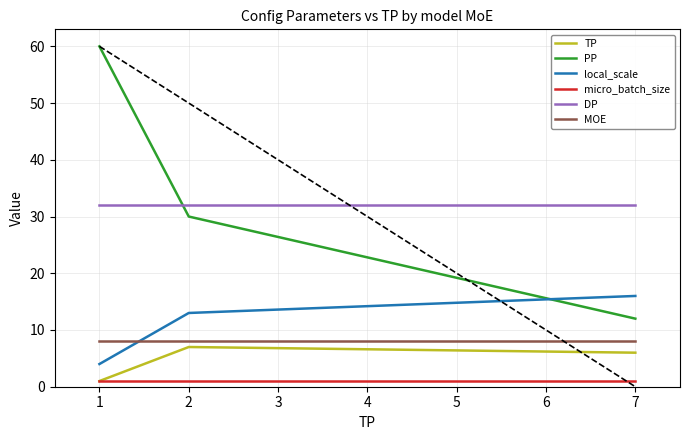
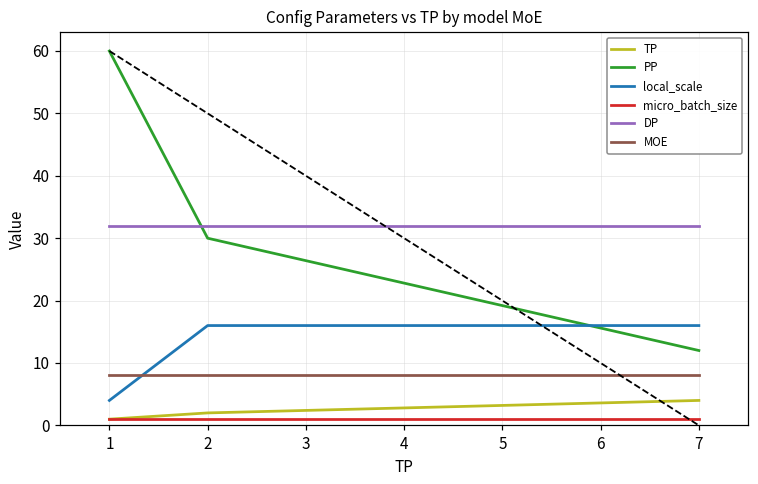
TP, 2: 7 -> 2
local_scale, 2: 13 -> 16
TP, 7: 6 -> 4
